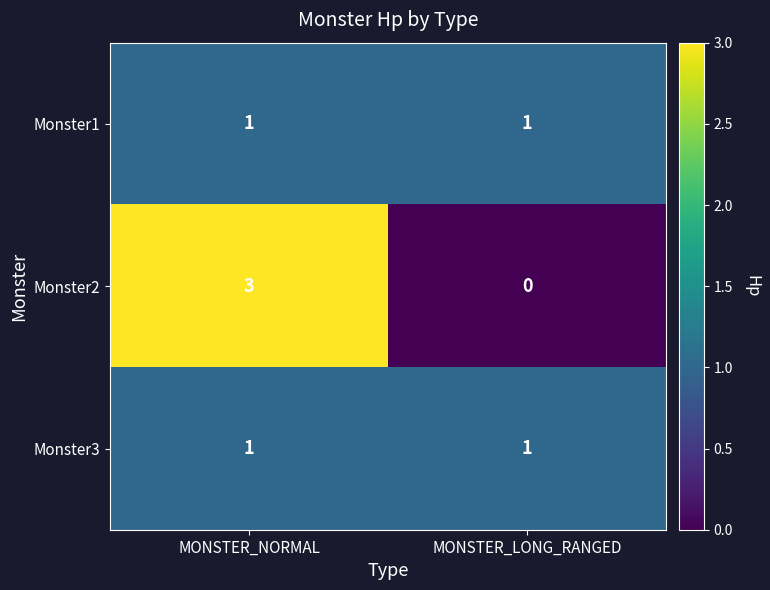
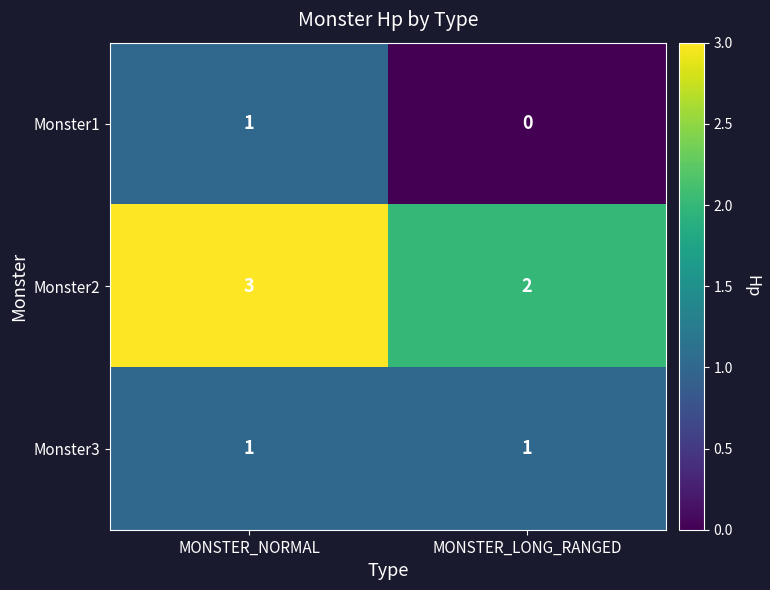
Monster1, MONSTER_LONG_RANGED: 1 -> 0
Monster2, MONSTER_LONG_RANGED: 0 -> 2
